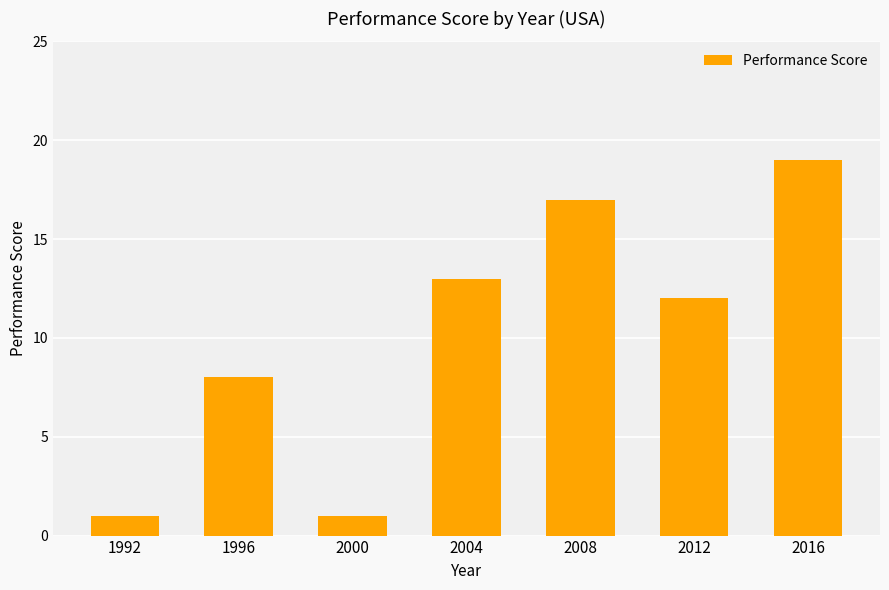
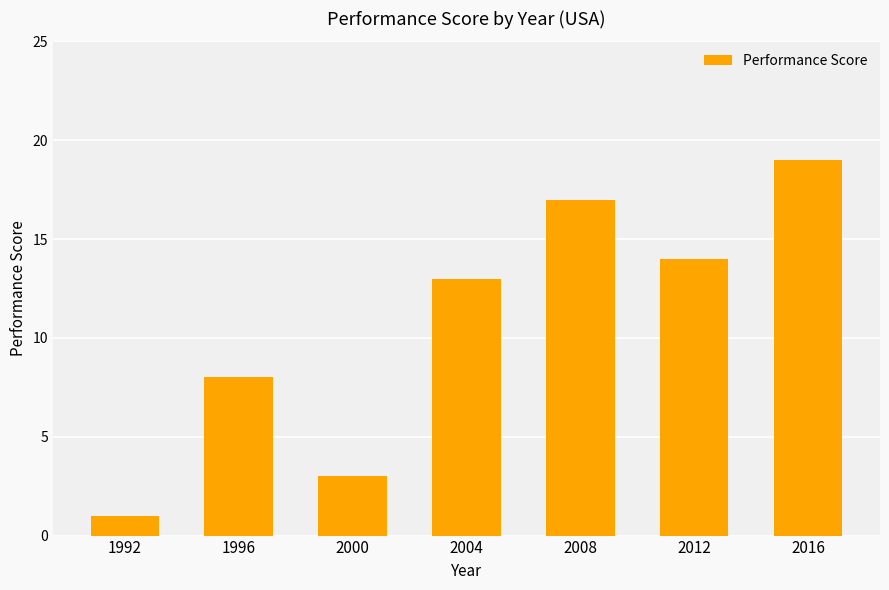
2000: 1 -> 3
2012: 12 -> 14
